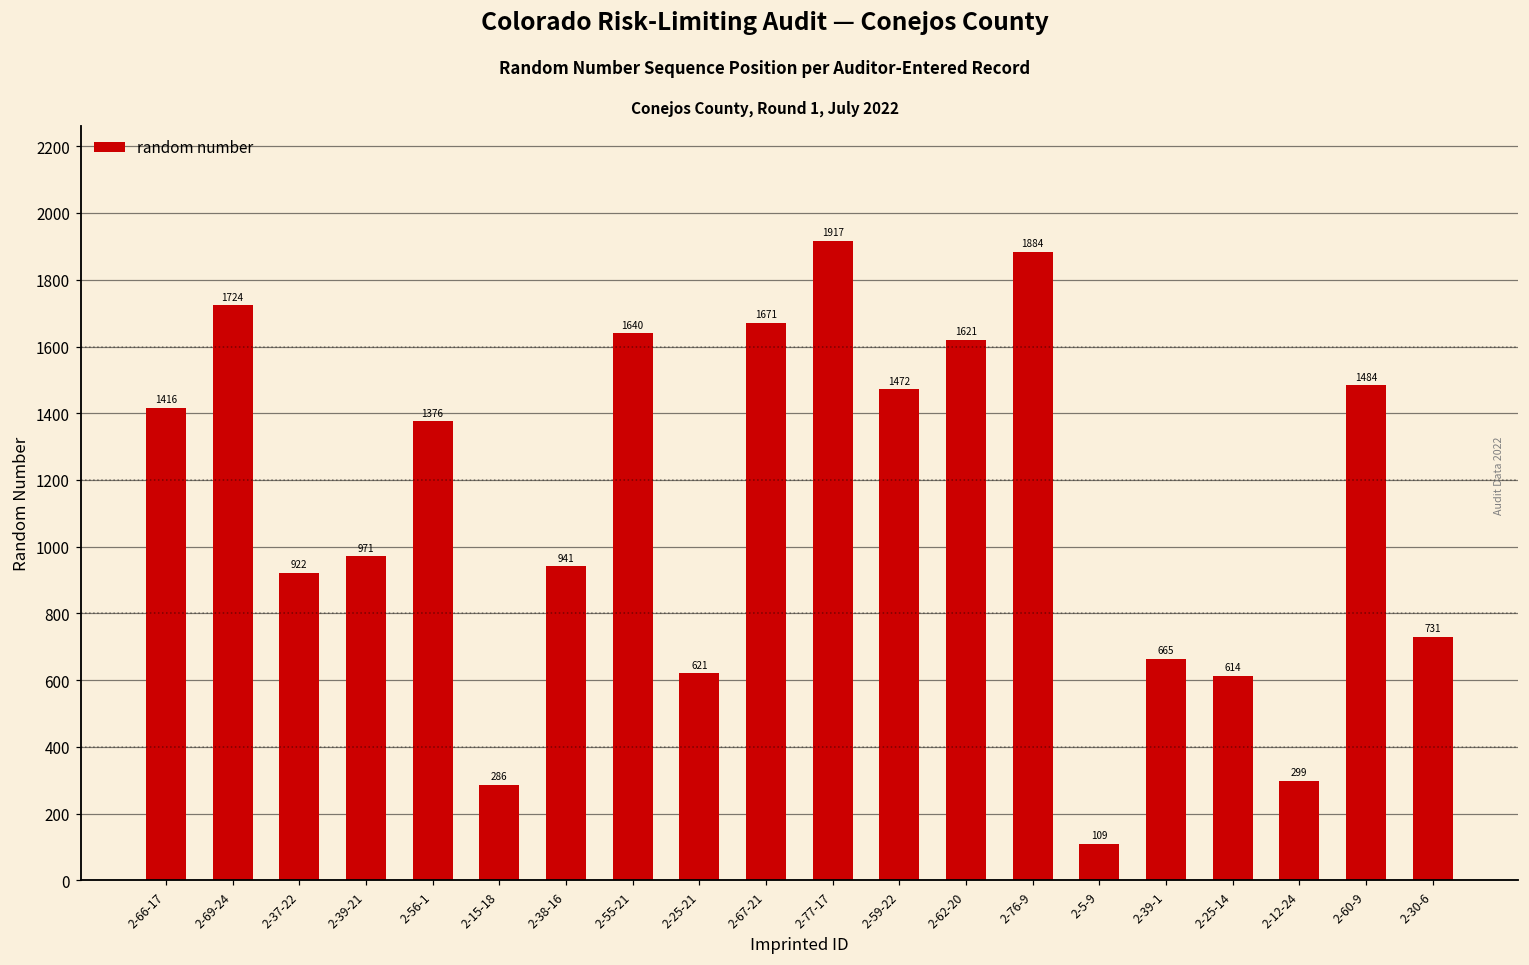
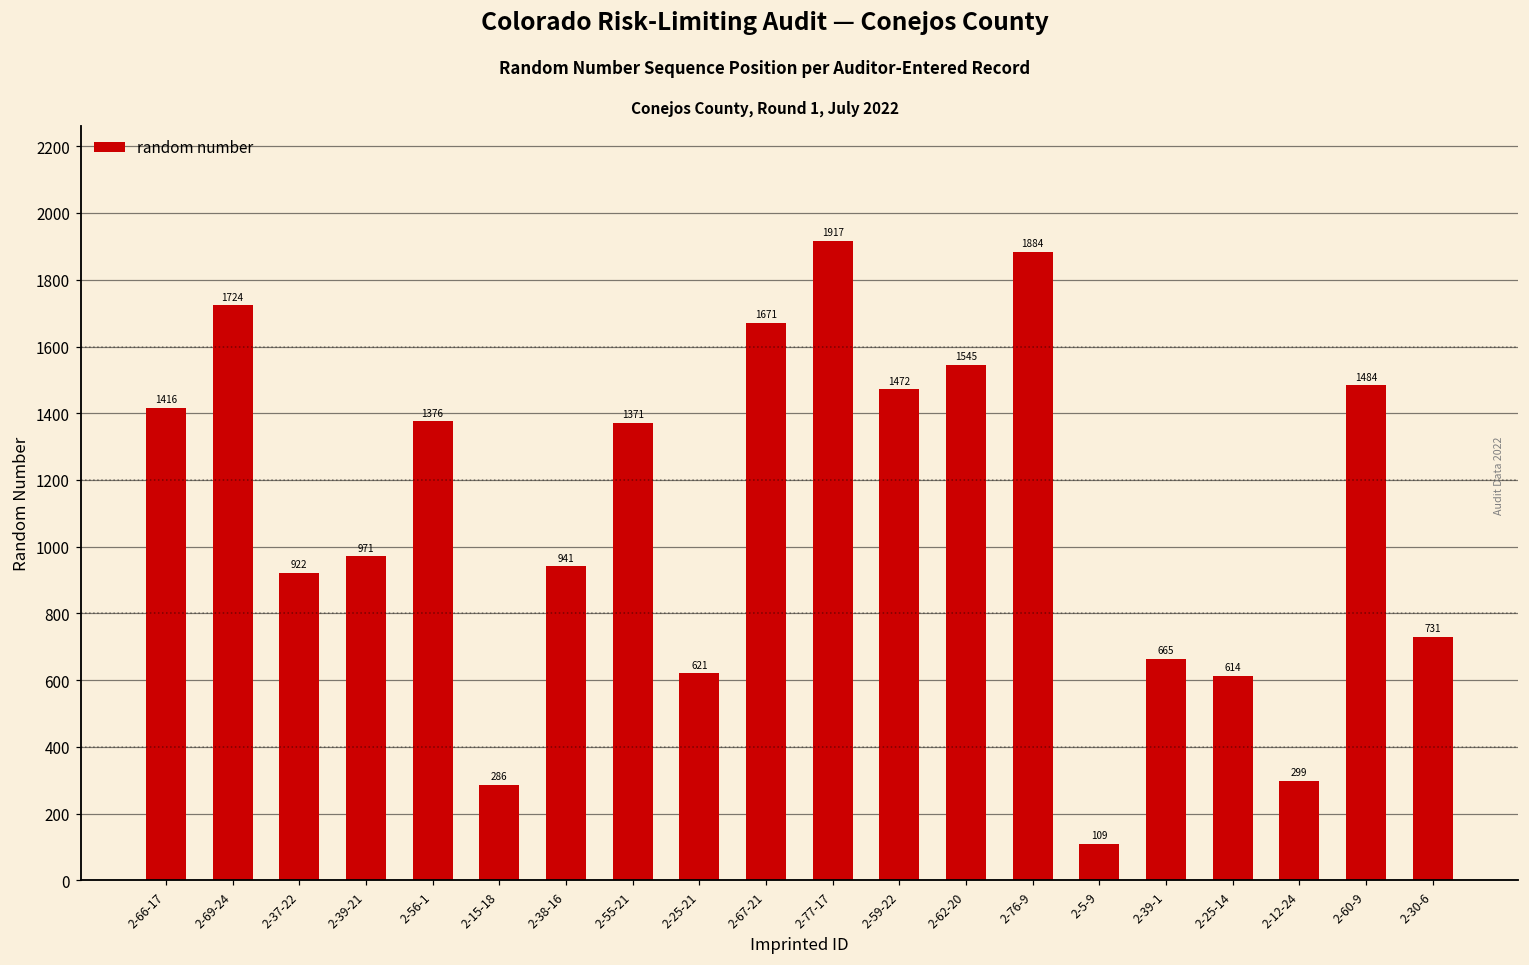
2-55-21: 1640 -> 1371
2-62-20: 1621 -> 1545
